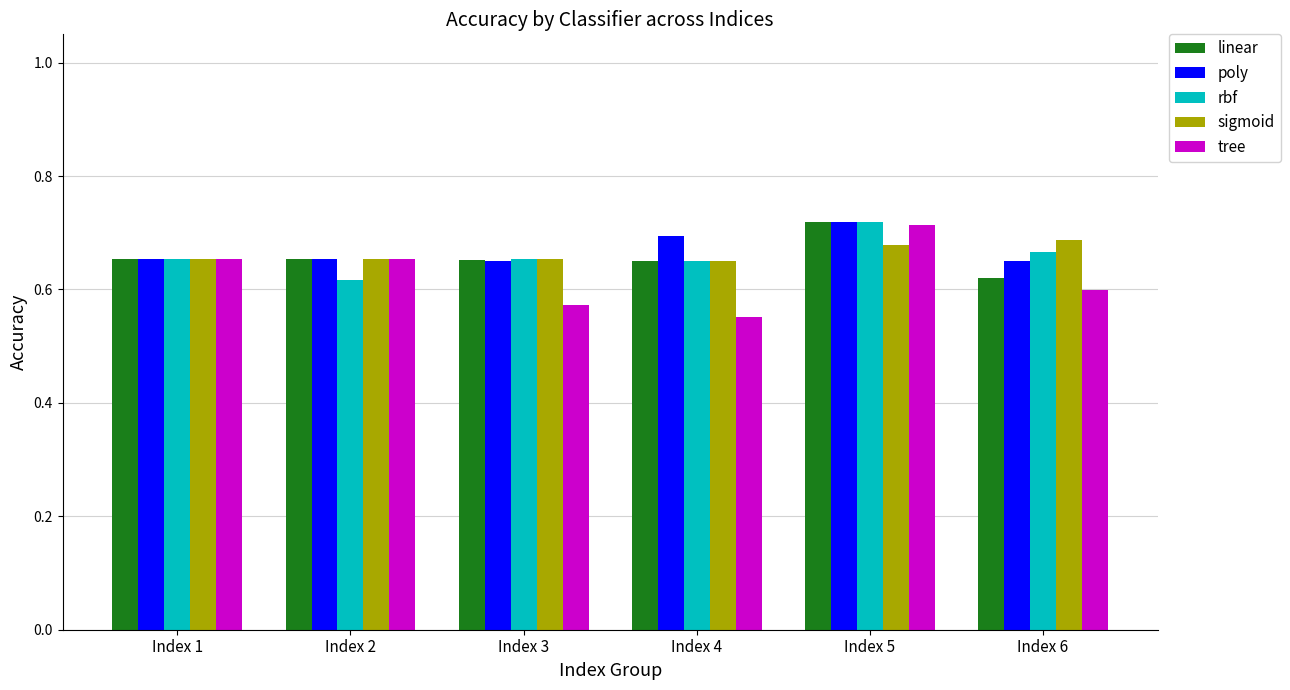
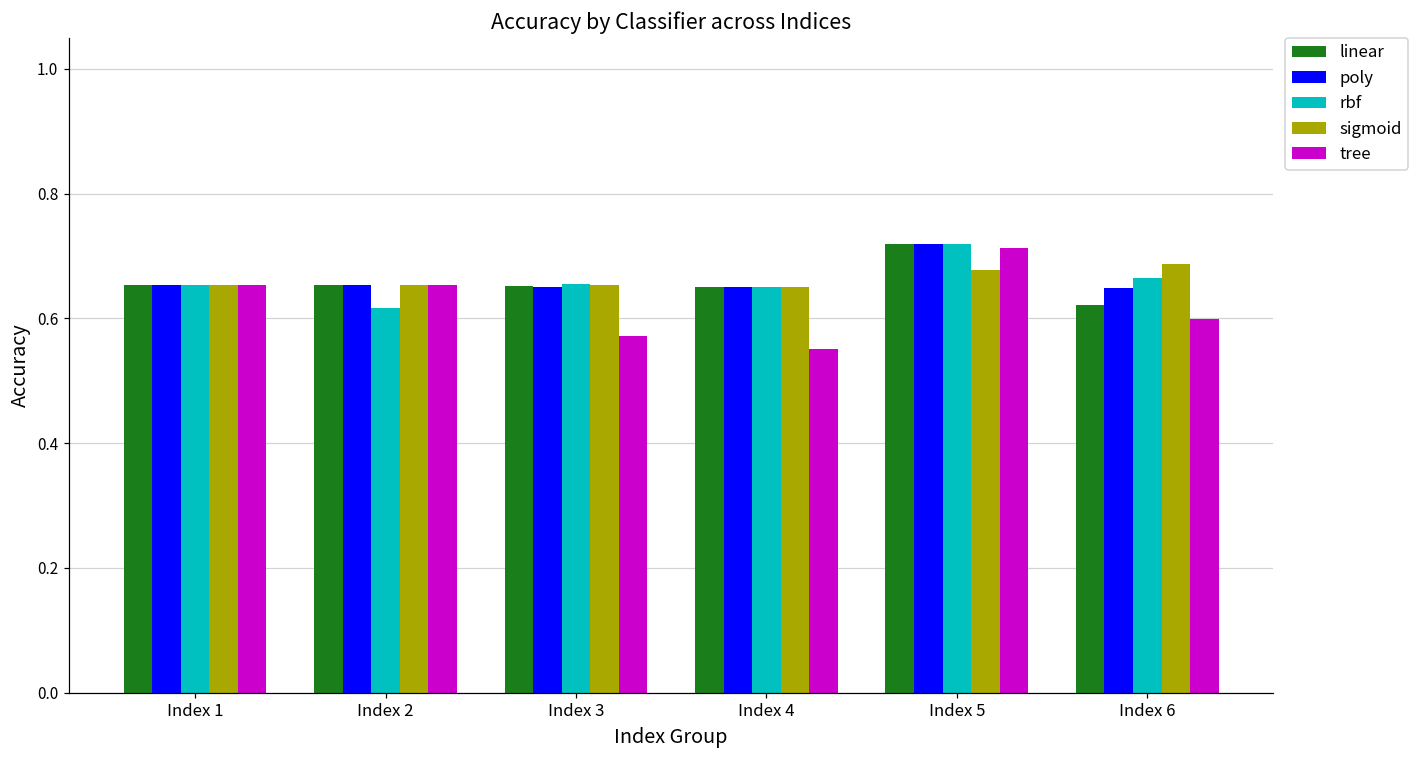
poly, Index 4: 0.69 -> 0.65
